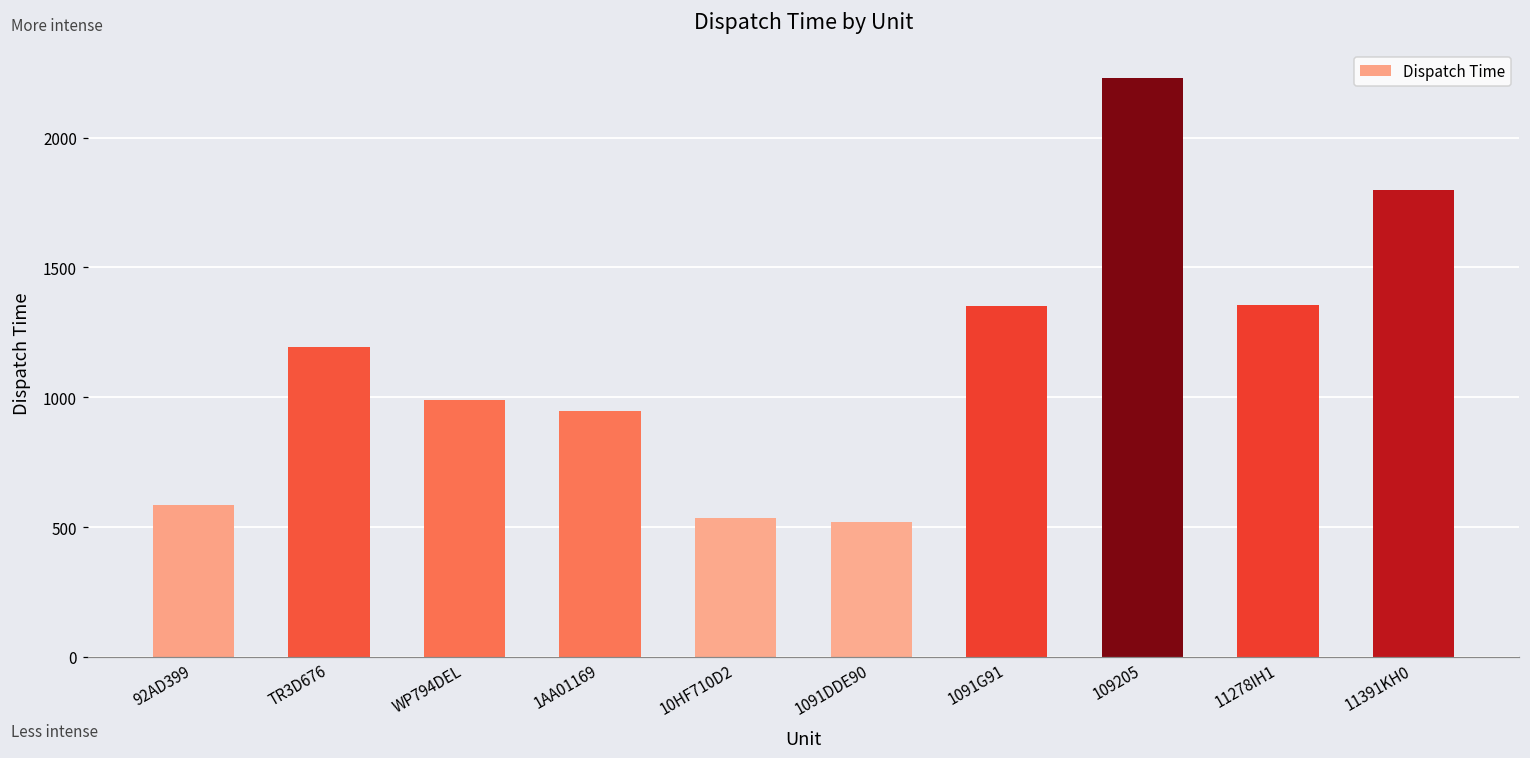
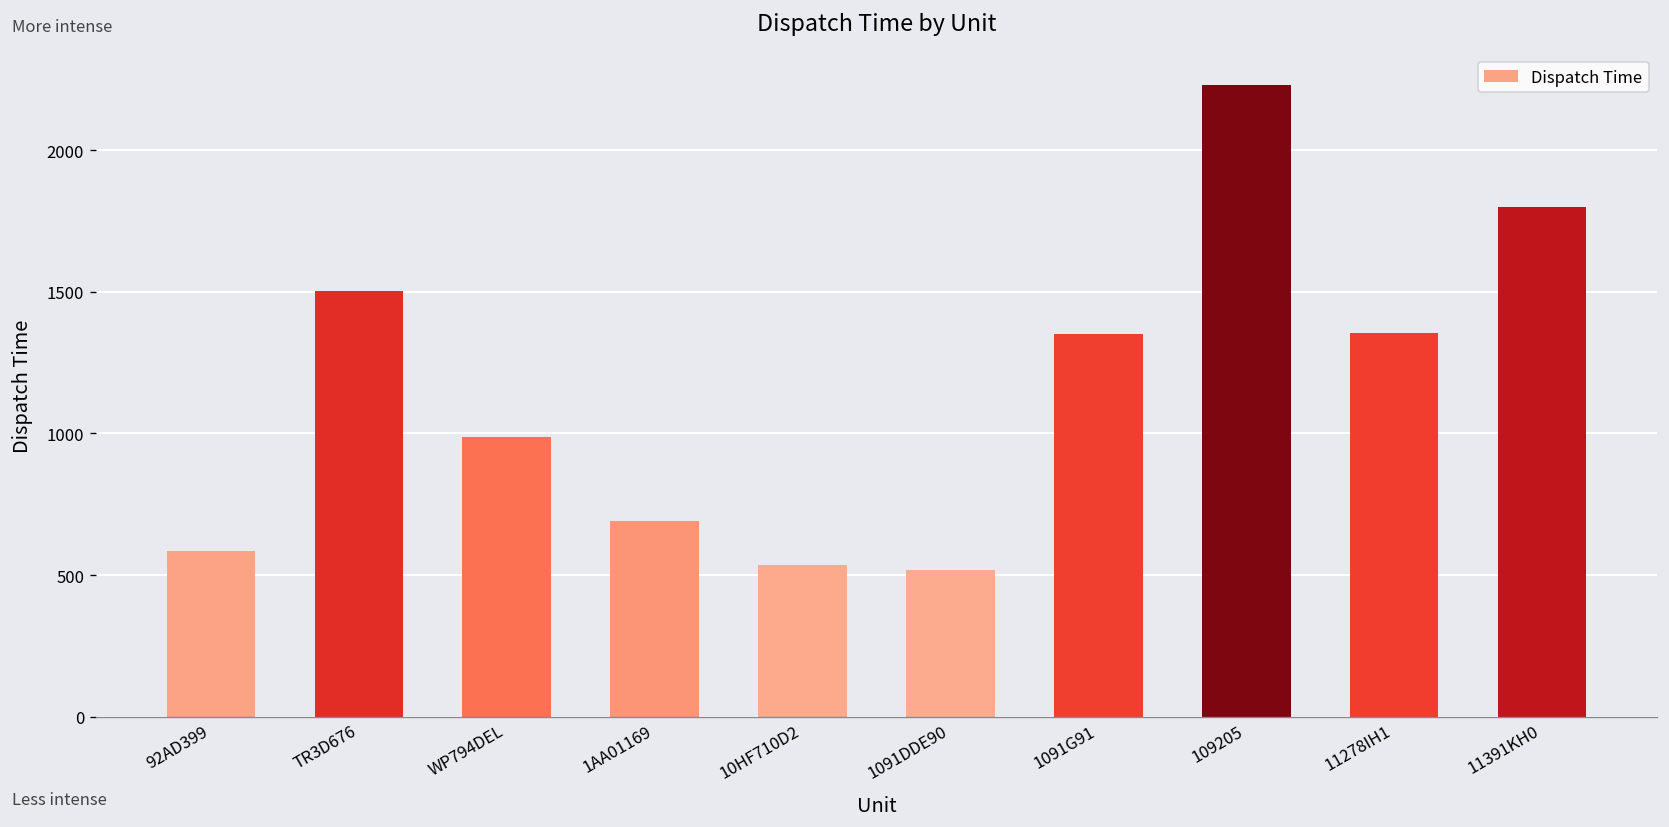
TR3D676: 1190 -> 1500
1AA01169: 950 -> 690
